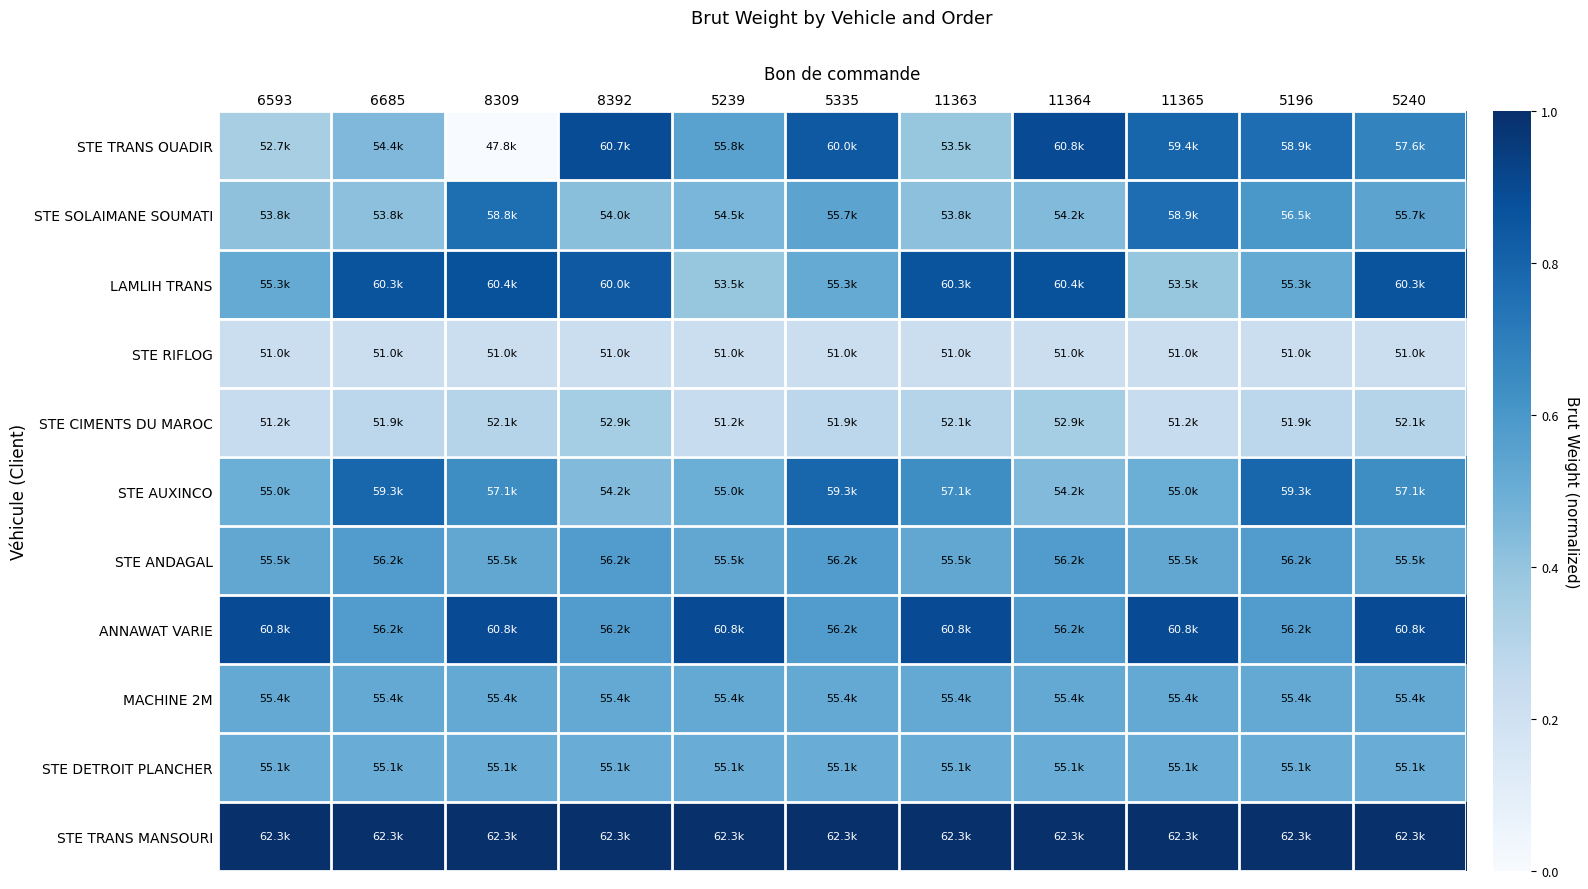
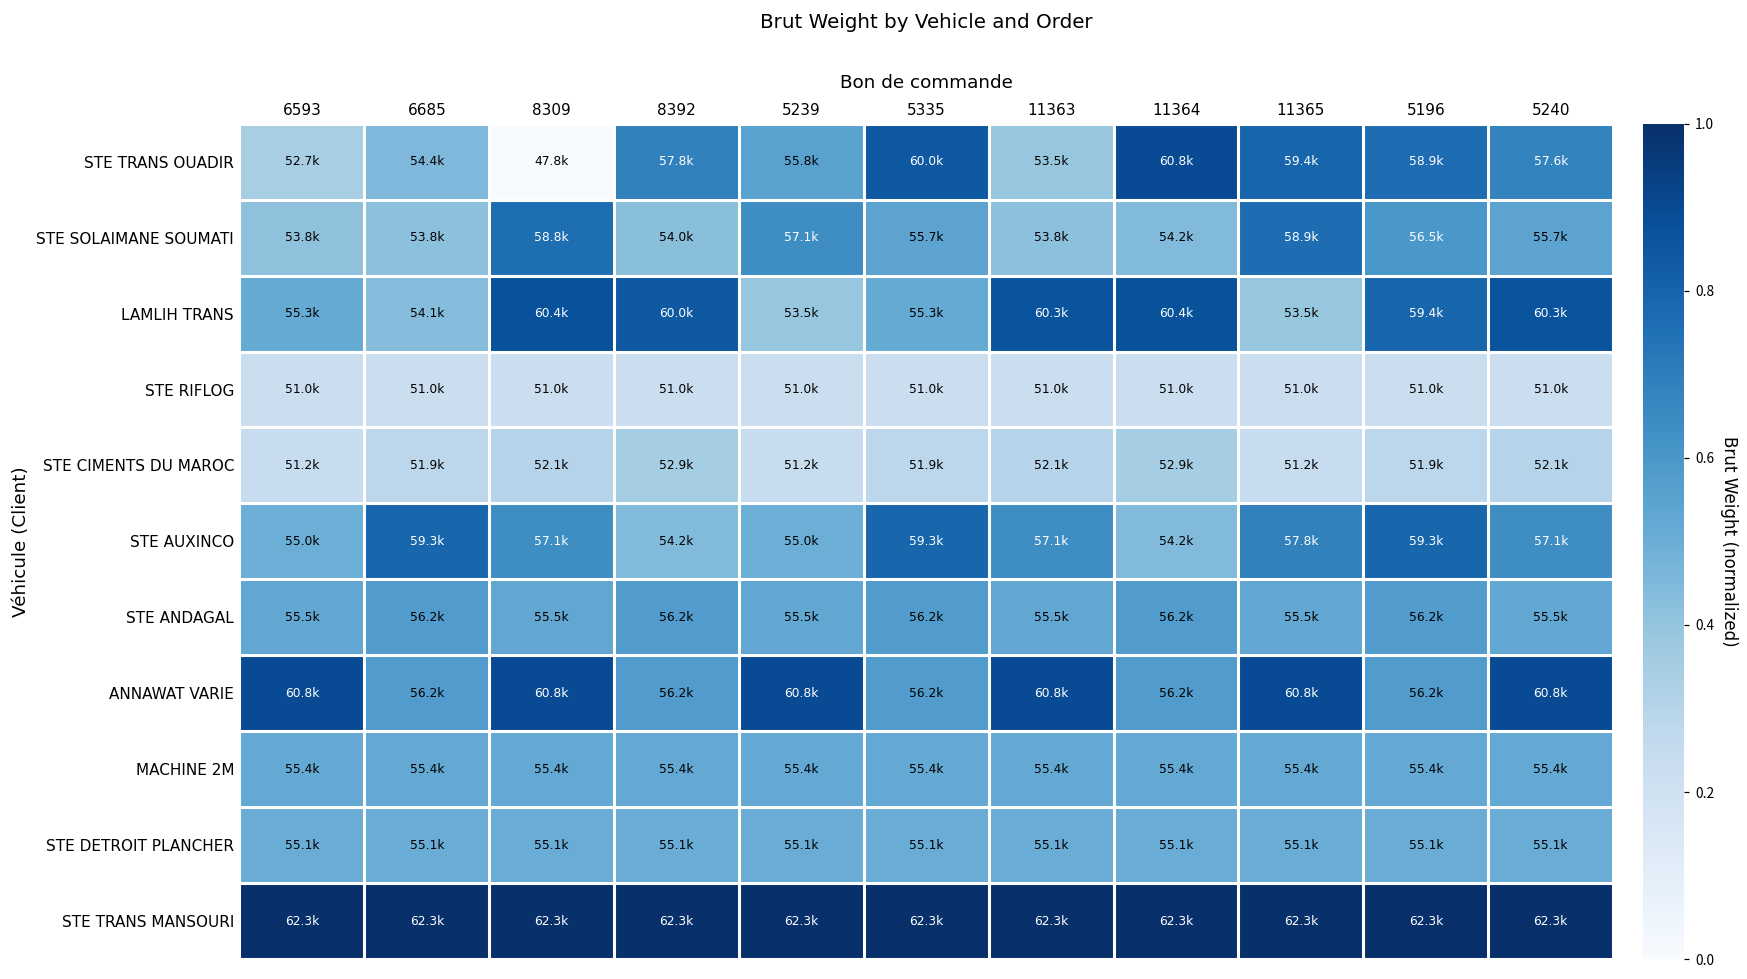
STE TRANS OUADIR, 8392: 60.7k -> 57.8k
STE SOLAIMANE SOUMATI, 5239: 54.5k -> 57.1k
LAMLIH TRANS, 6685: 60.3k -> 54.1k
LAMLIH TRANS, 5196: 55.3k -> 59.4k
STE AUXINCO, 11365: 55.0k -> 57.8k
